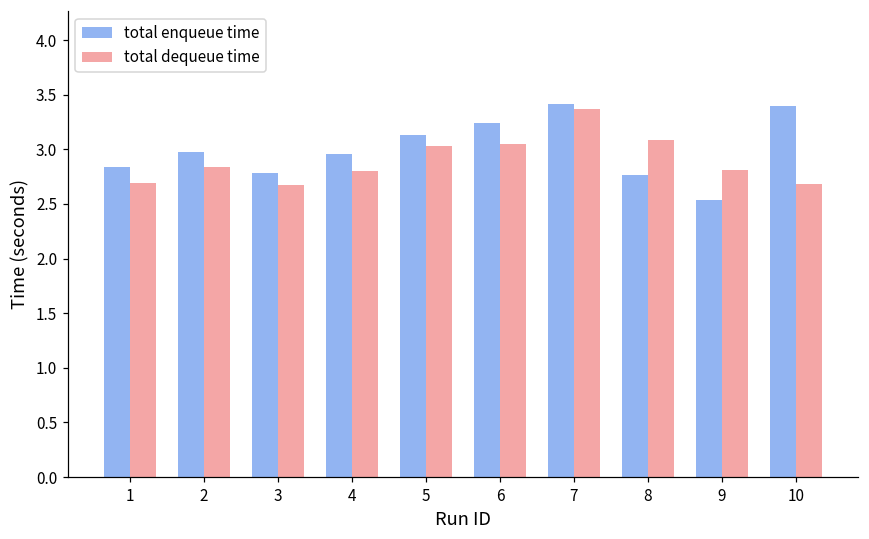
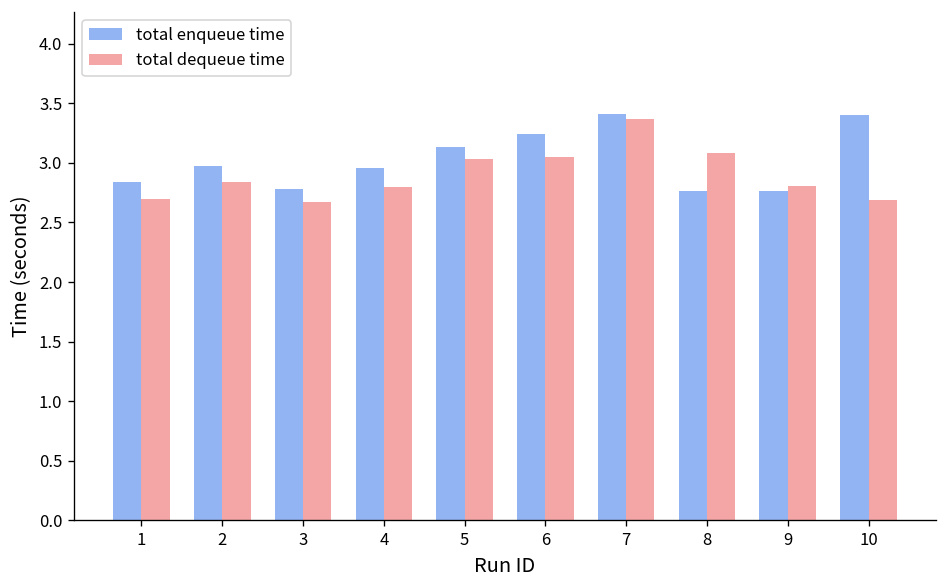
total enqueue time, 9: 2.5 -> 2.8
